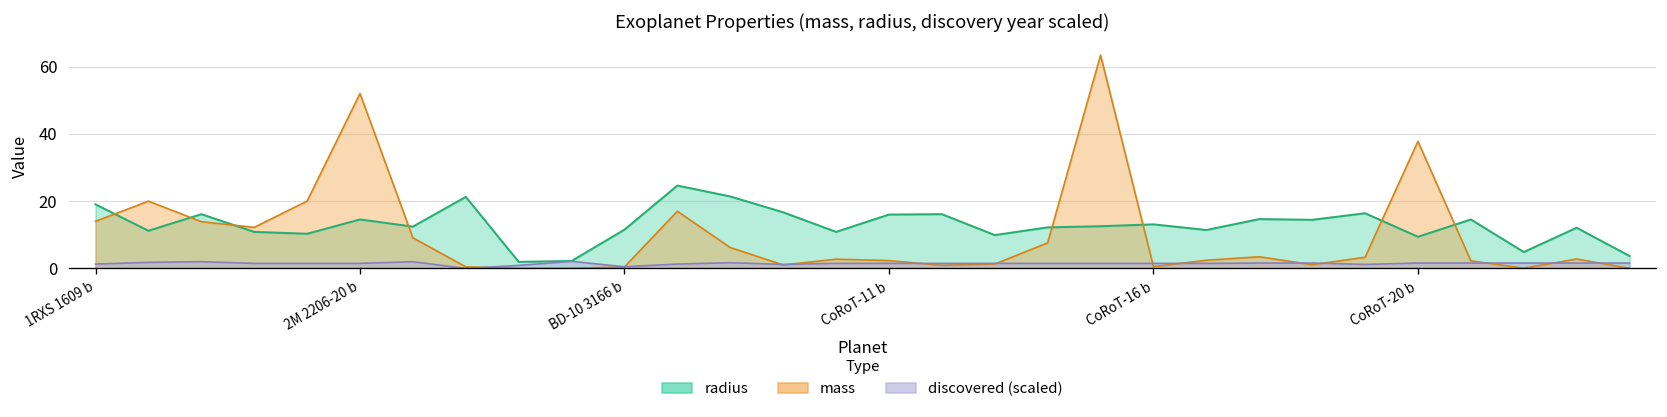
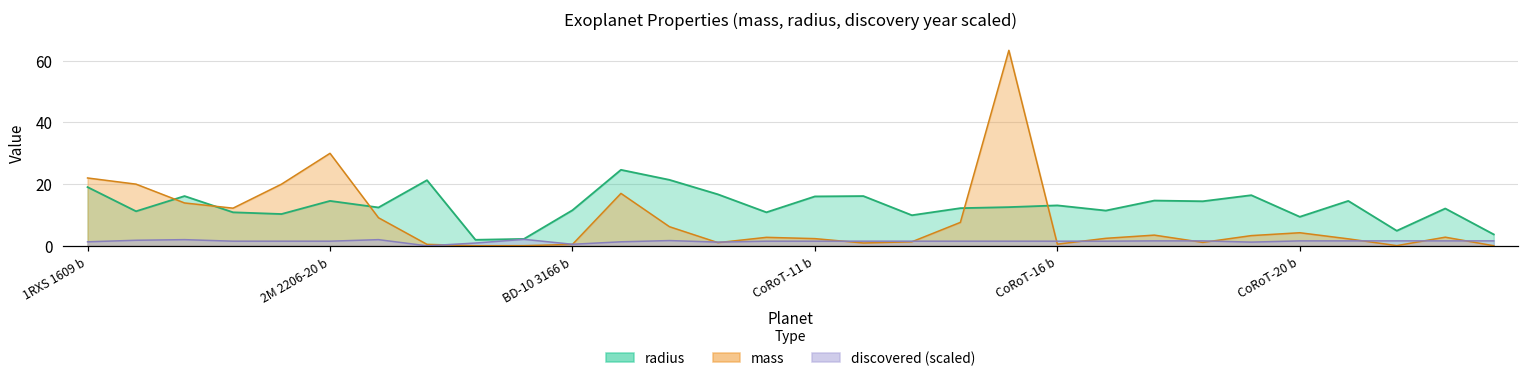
mass, 1RXS 1609 b: 14 -> 22
mass, 2M 2206-20 b: 52 -> 30
mass, CoRoT-20 b: 38 -> 4
